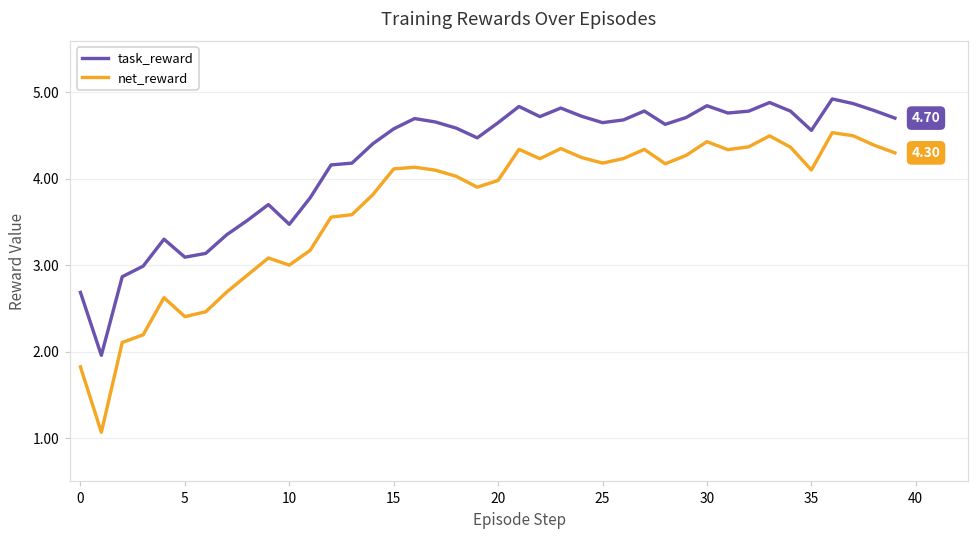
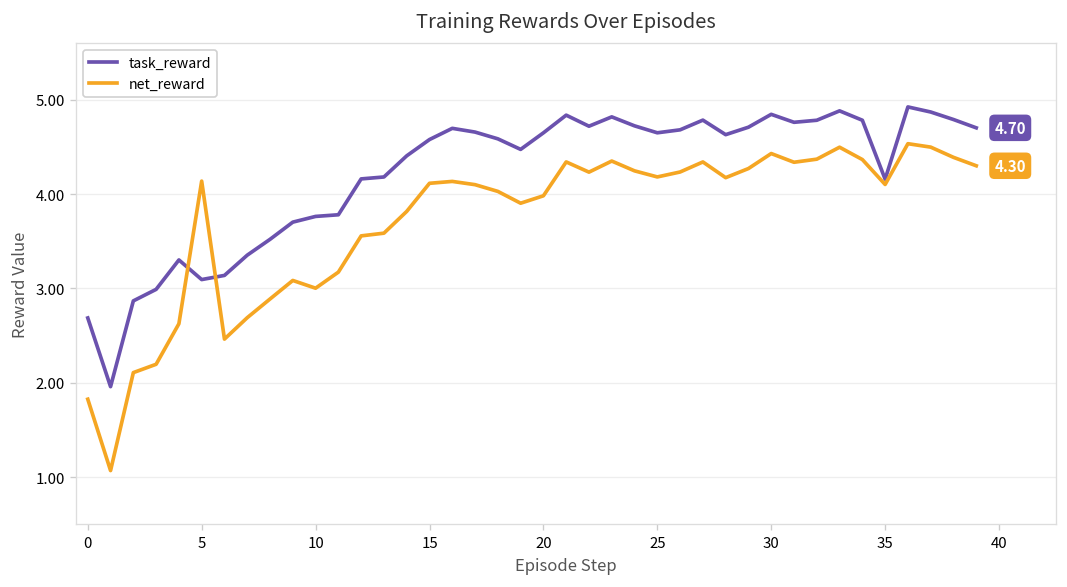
net_reward, 5: 2.4 -> 4.1
task_reward, 10: 3.5 -> 3.8
task_reward, 35: 4.6 -> 4.2
